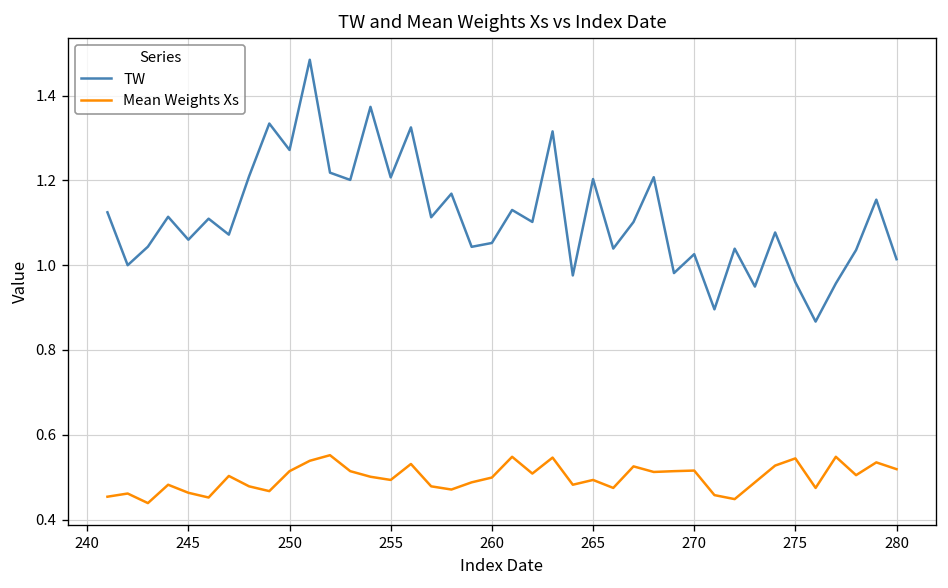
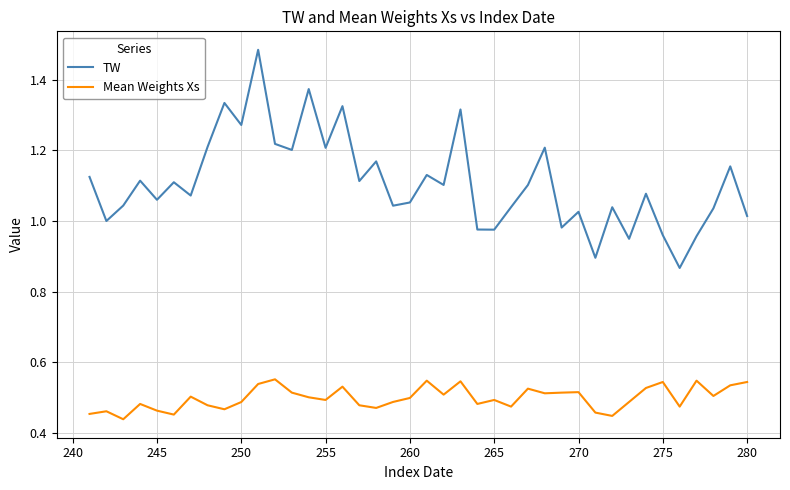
Mean Weights Xs, 250: 0.51 -> 0.49
TW, 265: 1.20 -> 0.98
Mean Weights Xs, 280: 0.52 -> 0.54
